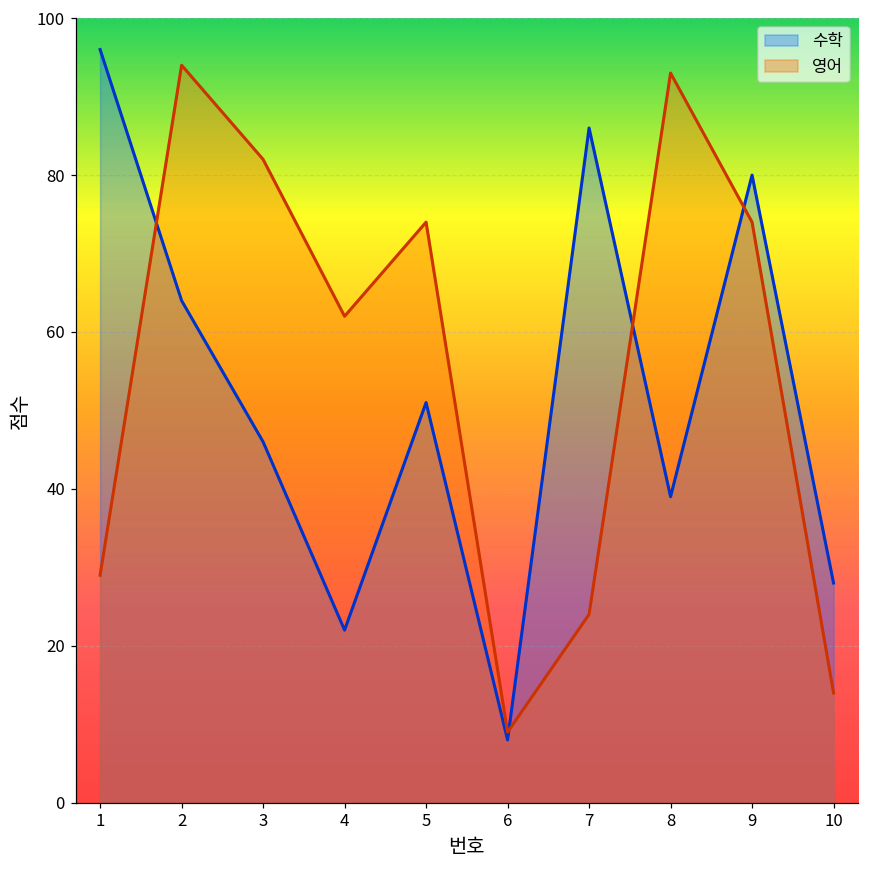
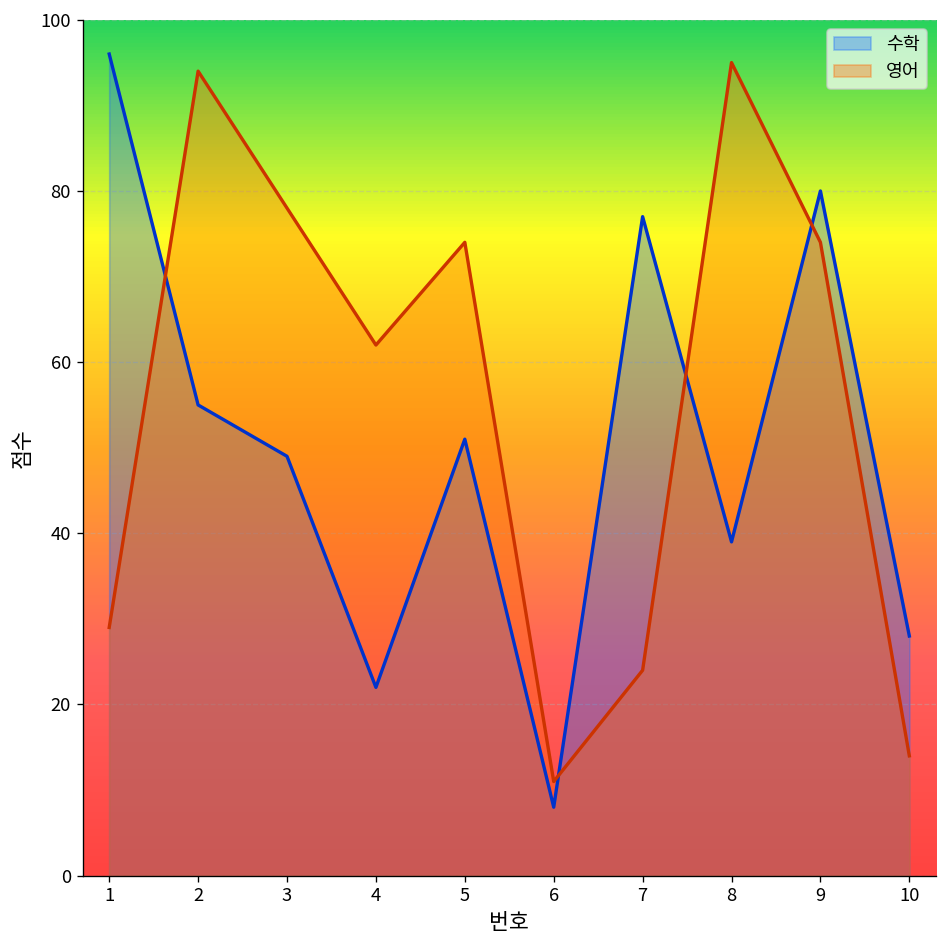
수학, 2: 64 -> 55
수학, 3: 46 -> 49
영어, 3: 82 -> 78
영어, 6: 9 -> 11
수학, 7: 86 -> 77
영어, 8: 93 -> 95
